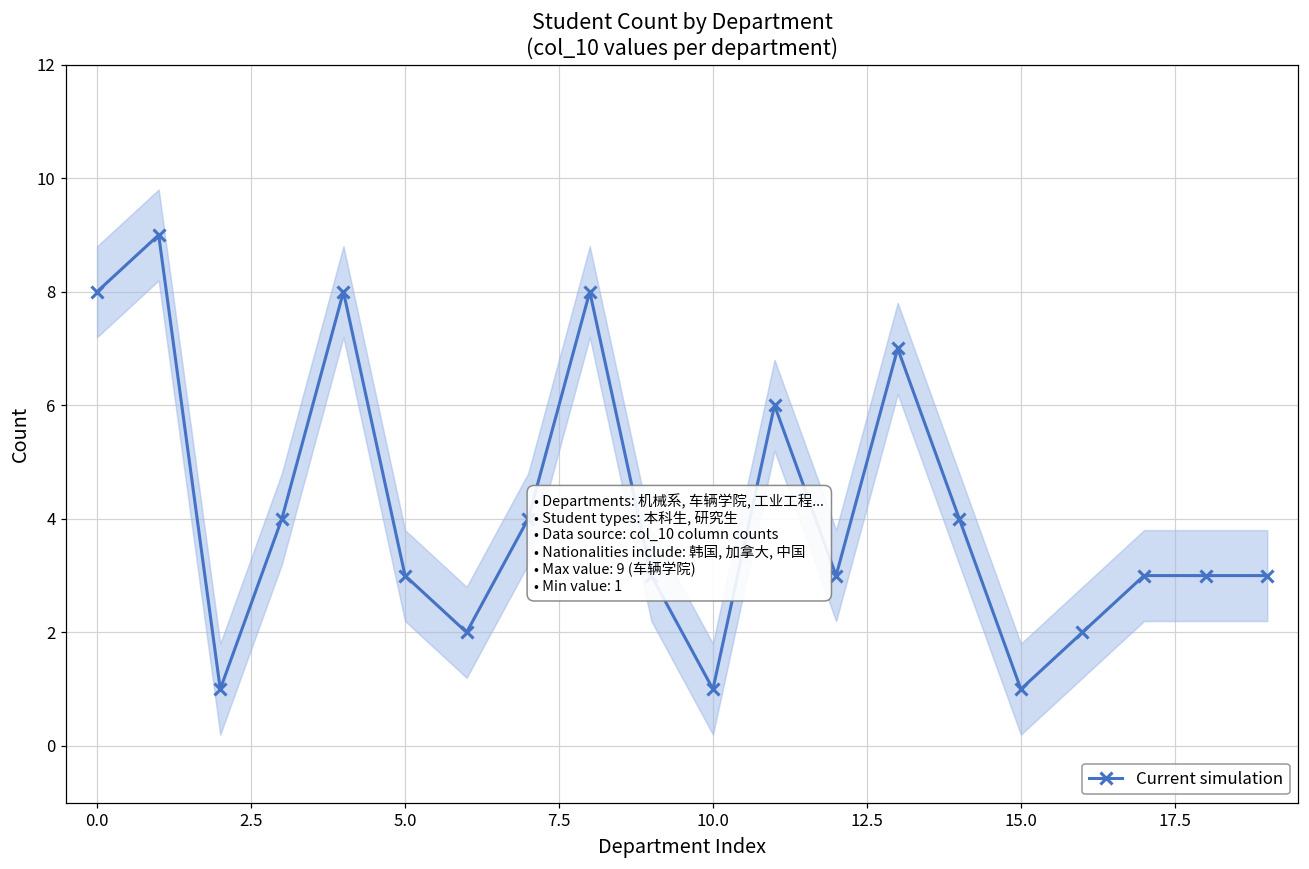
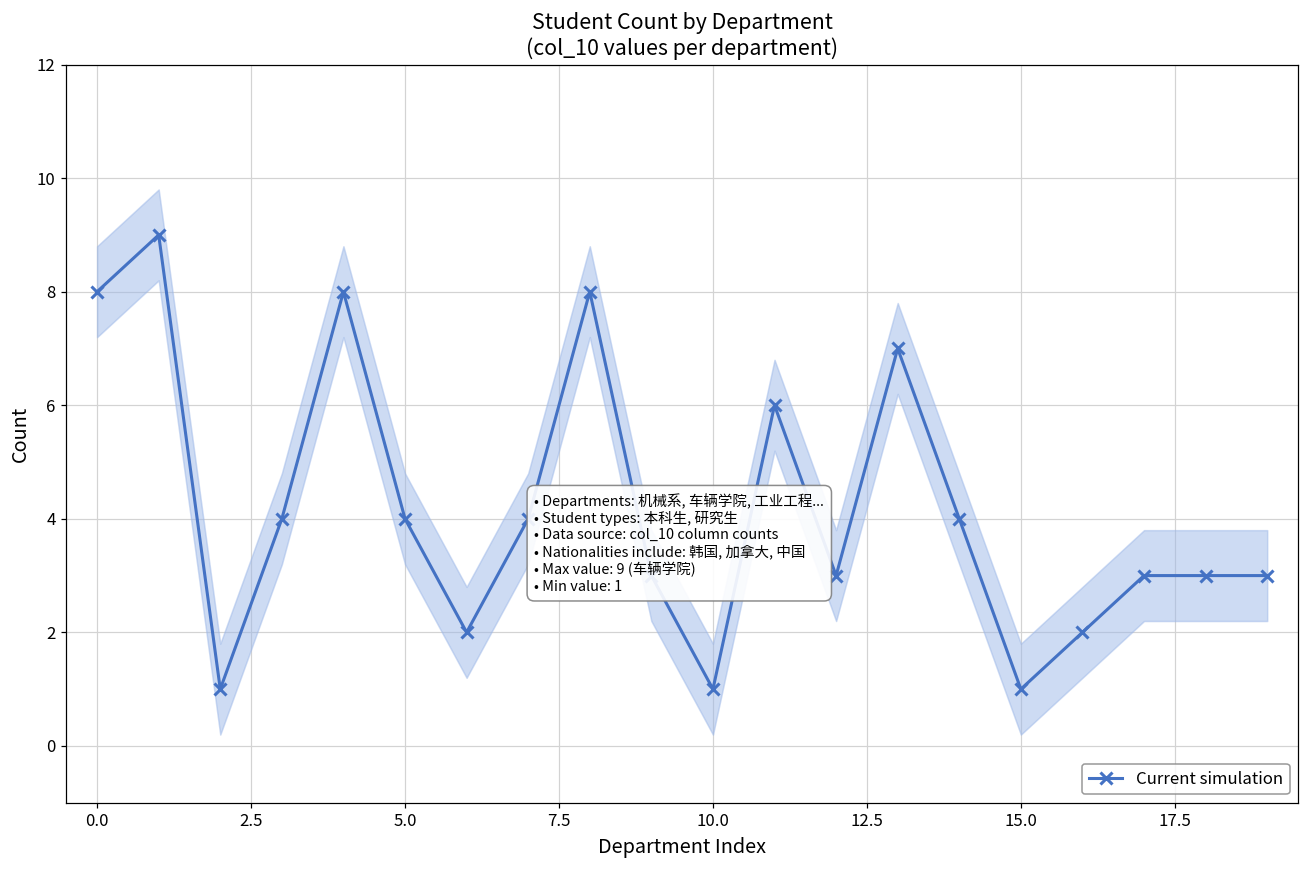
Current simulation, 5.0: 3 -> 4
